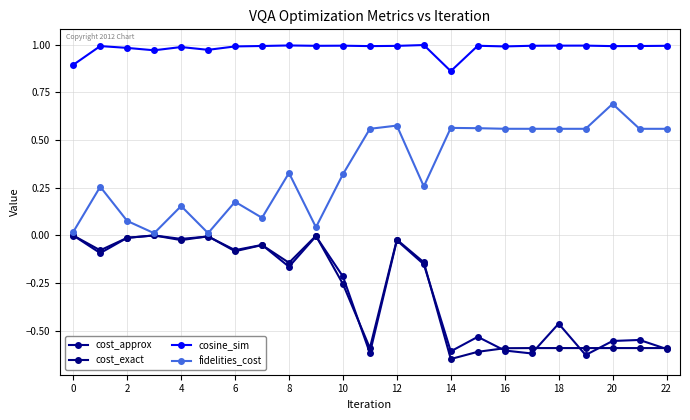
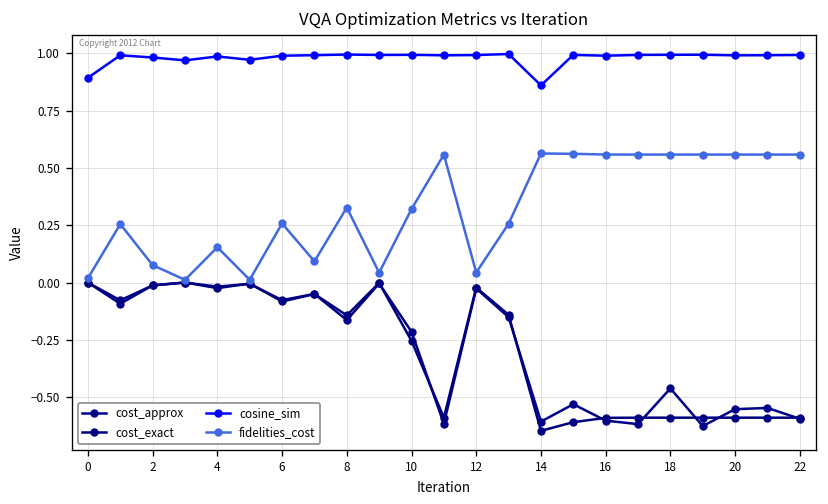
fidelities_cost, 6: 0.18 -> 0.26
fidelities_cost, 12: 0.58 -> 0.04
fidelities_cost, 20: 0.69 -> 0.56
